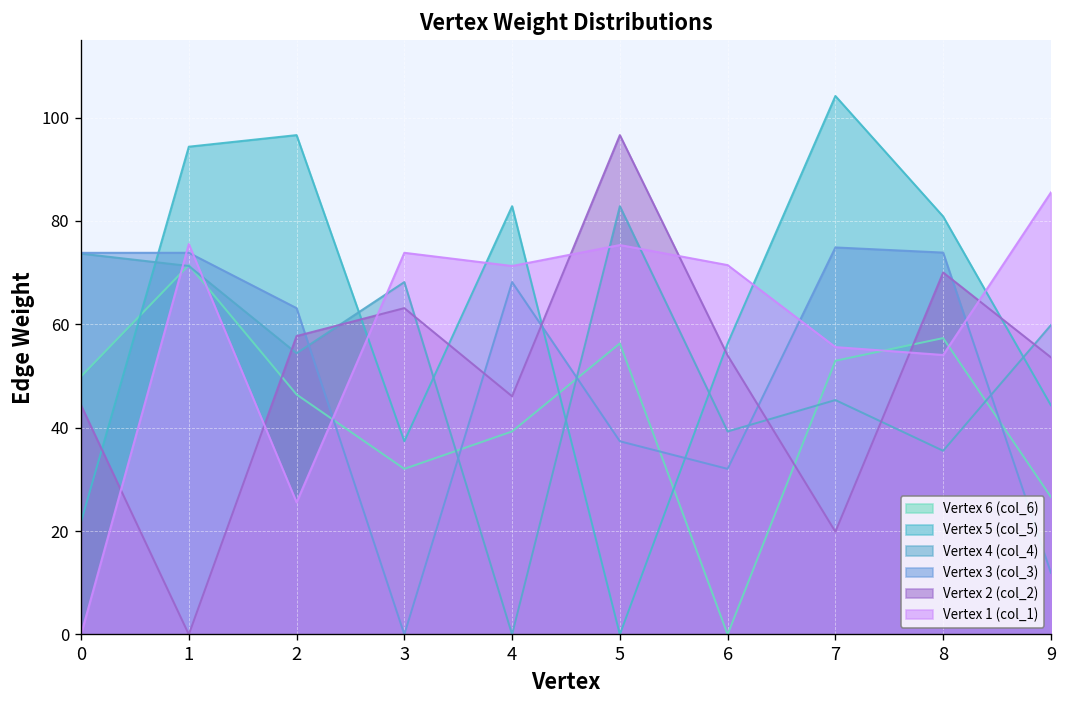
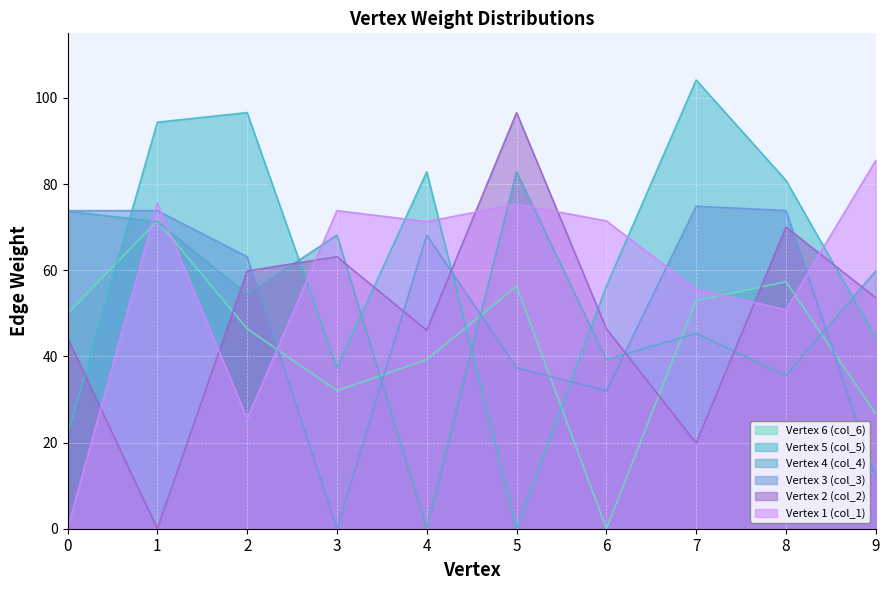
Vertex 2 (col_2), 2: 58 -> 60
Vertex 2 (col_2), 6: 54 -> 46
Vertex 1 (col_1), 8: 54 -> 51
